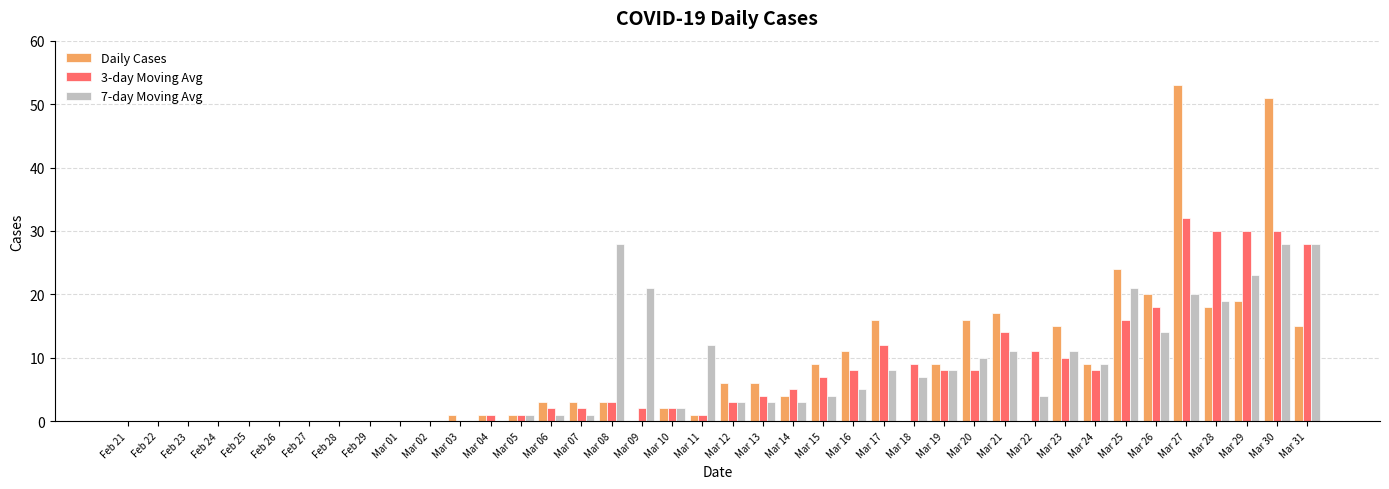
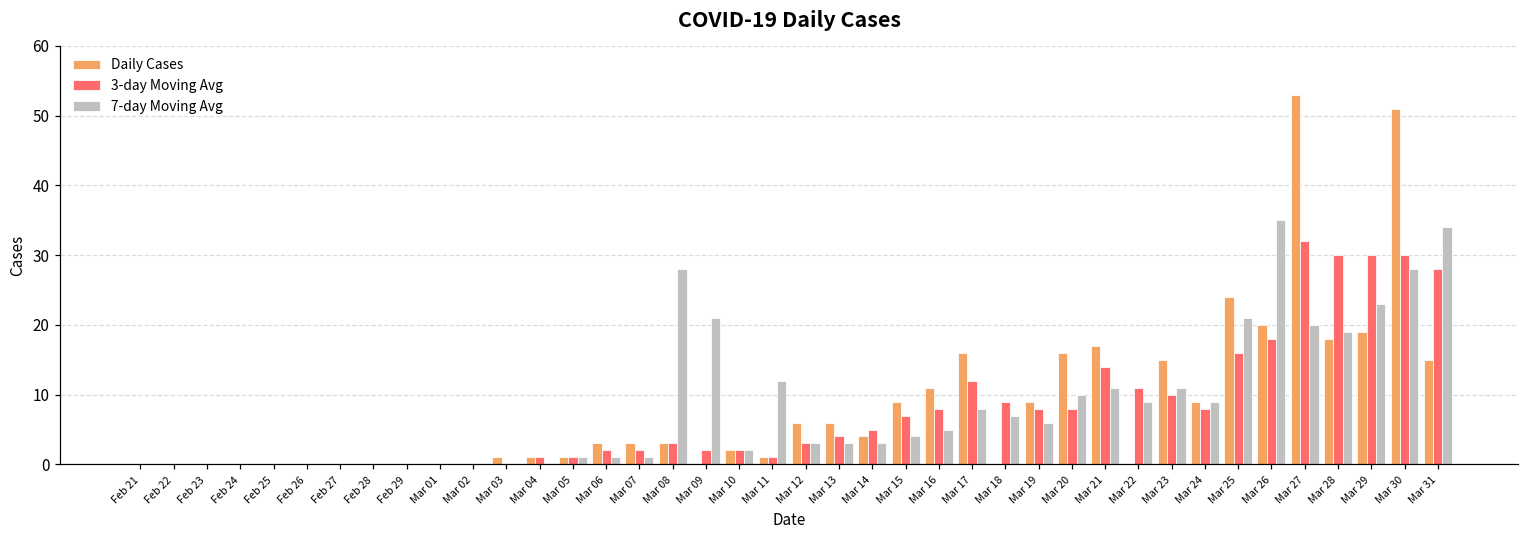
7-day Moving Avg, Mar 19: 8 -> 6
7-day Moving Avg, Mar 22: 4 -> 9
7-day Moving Avg, Mar 26: 14 -> 35
7-day Moving Avg, Mar 31: 28 -> 34
